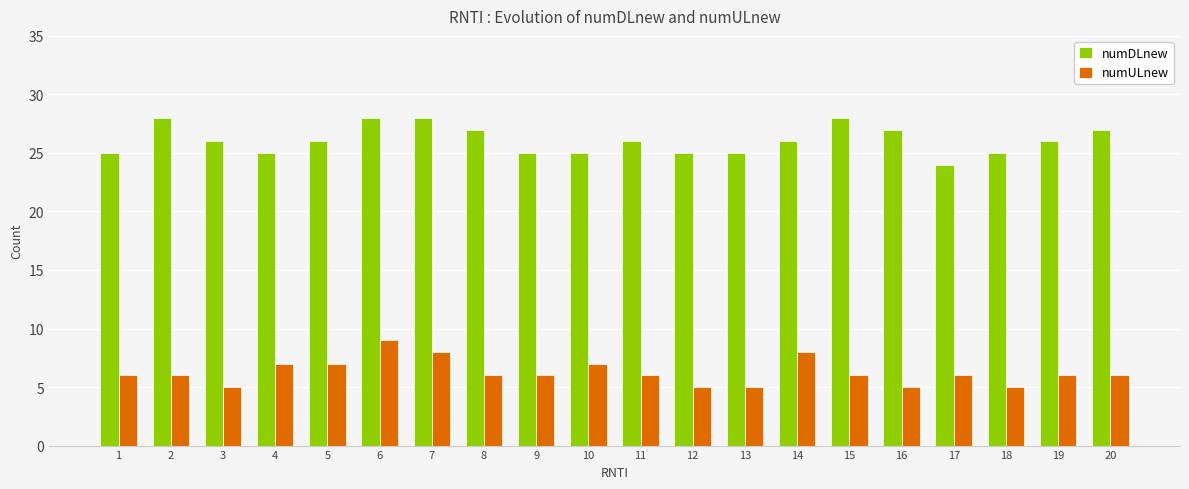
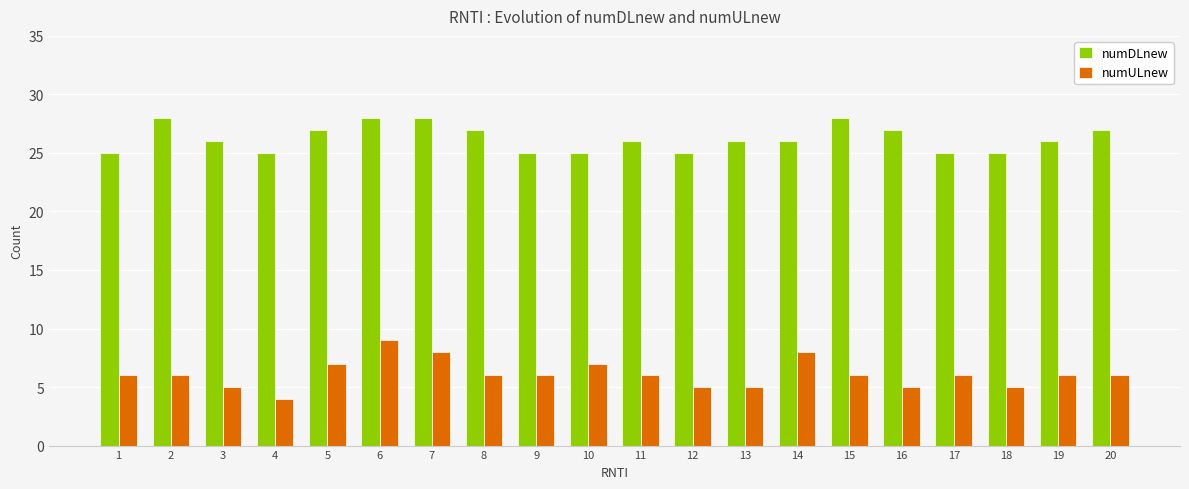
numULnew, 4: 7 -> 4
numDLnew, 5: 26 -> 27
numDLnew, 13: 25 -> 26
numDLnew, 17: 24 -> 25
